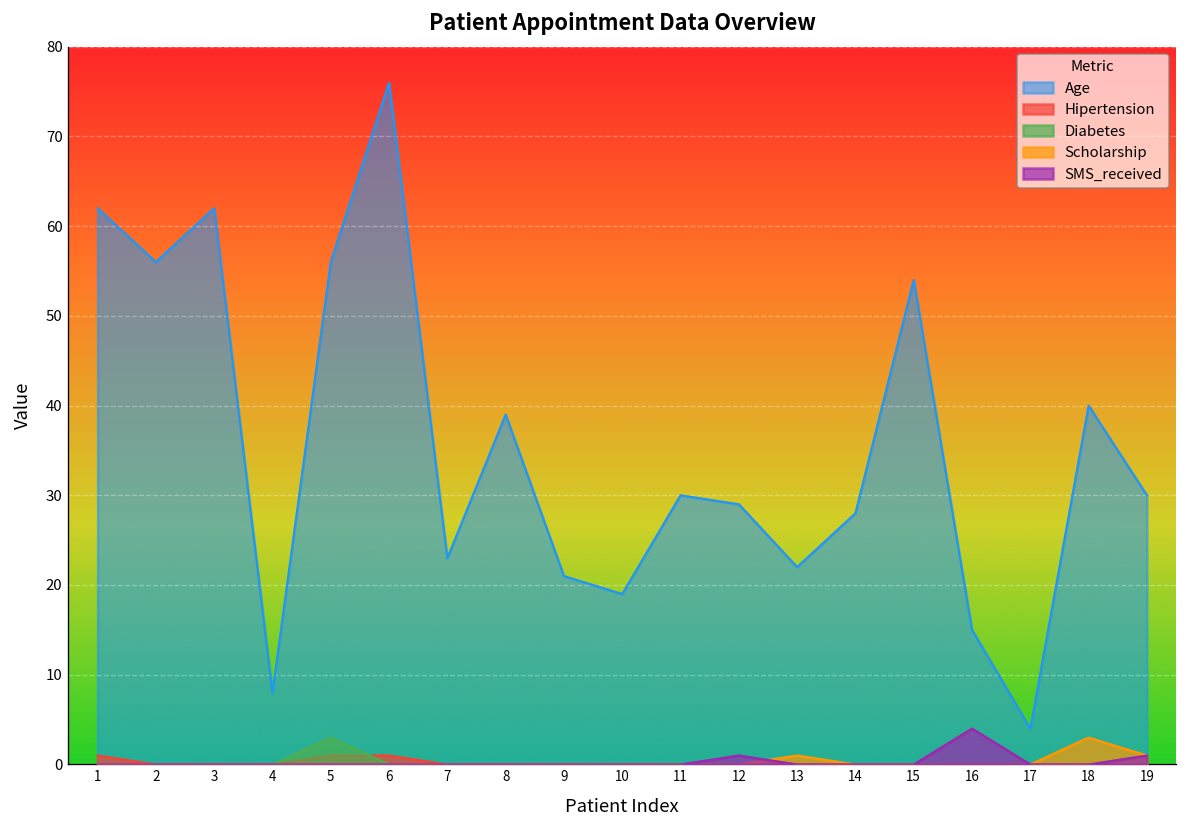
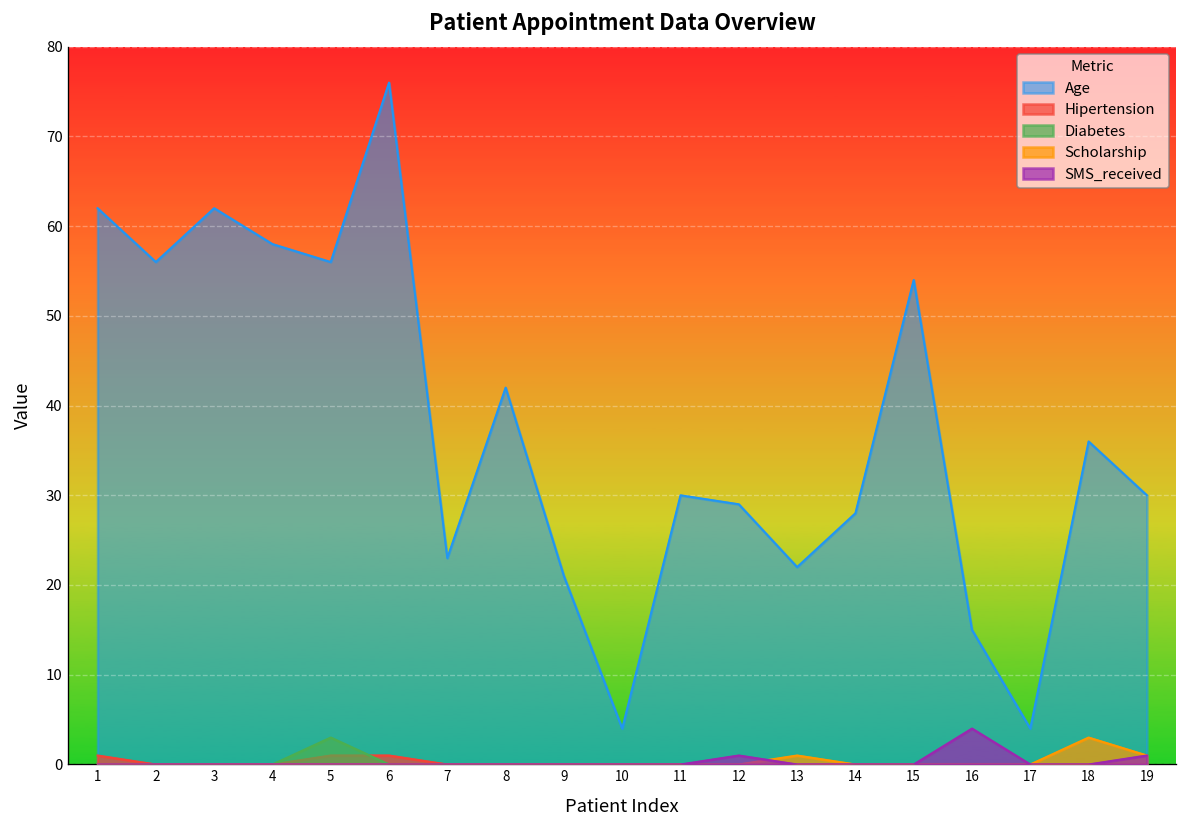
Age, 4: 8 -> 58
Age, 8: 39 -> 42
Age, 10: 19 -> 4
Age, 18: 40 -> 36
